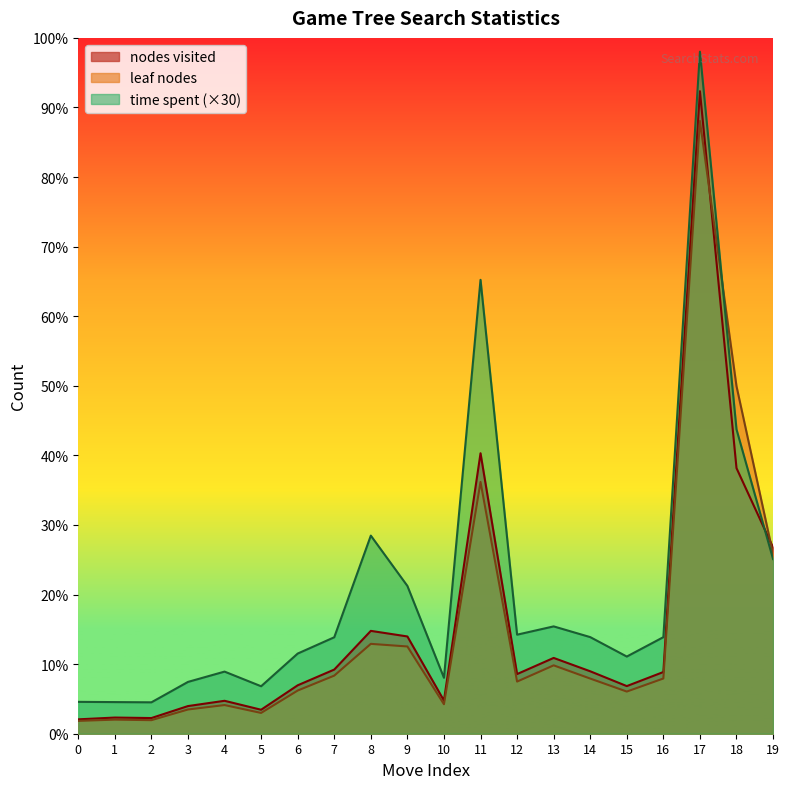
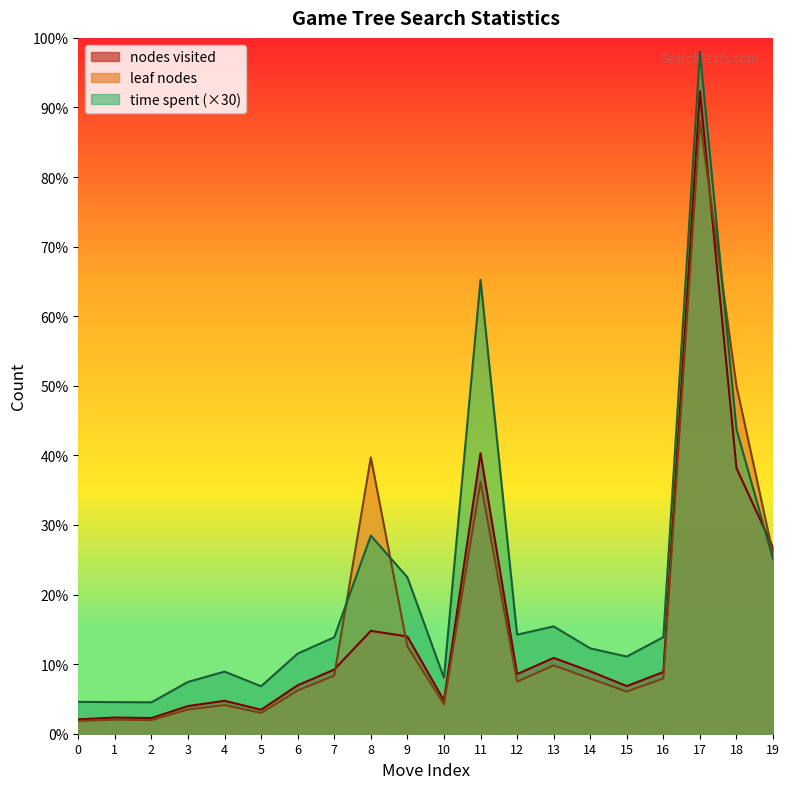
leaf nodes, 8: 13% -> 40%
time spent (×30), 9: 21% -> 22%
time spent (×30), 14: 14% -> 12%
